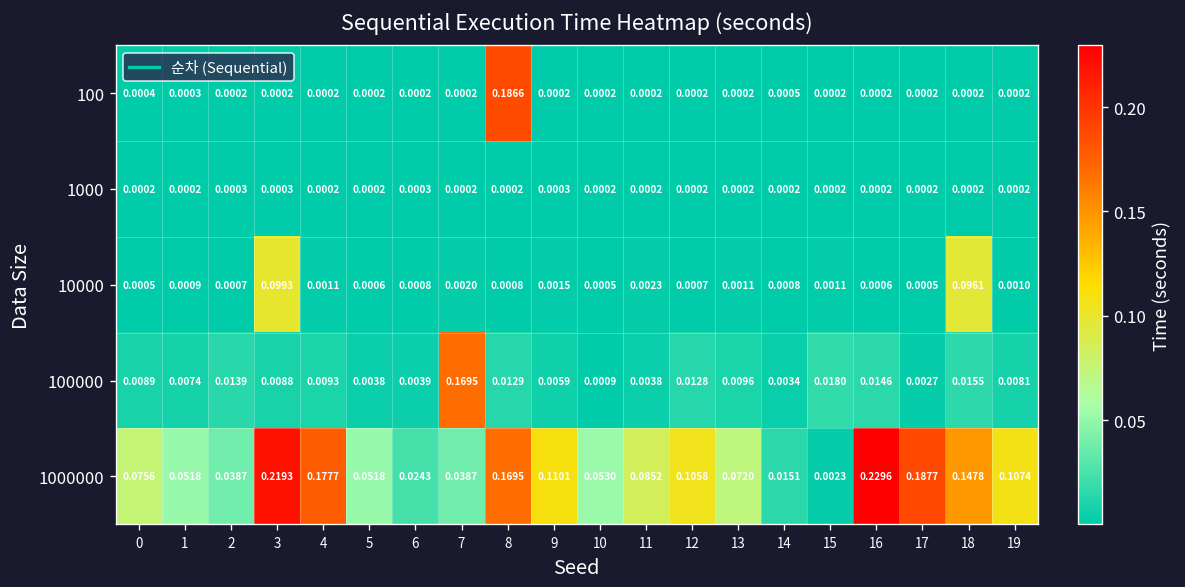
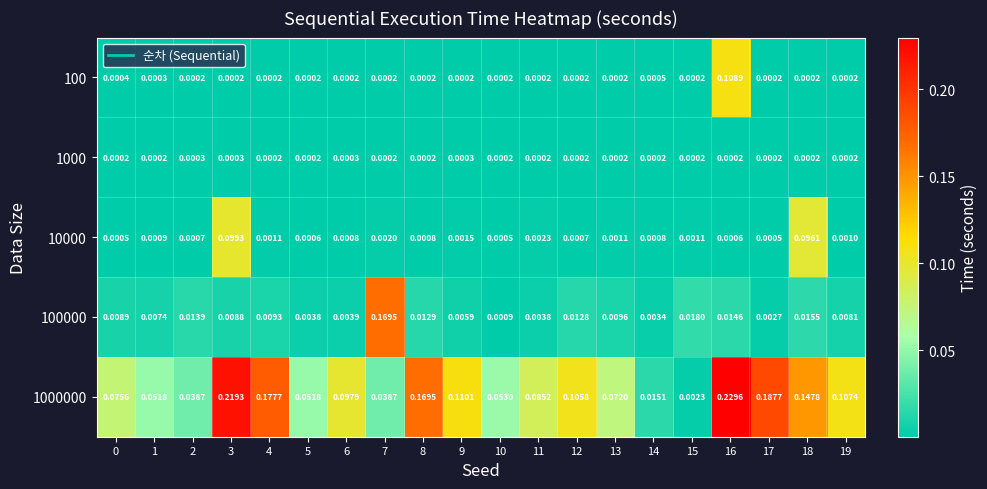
100, 8: 0.1866 -> 0.0002
100, 16: 0.0002 -> 0.1089
1000000, 6: 0.0243 -> 0.0979
